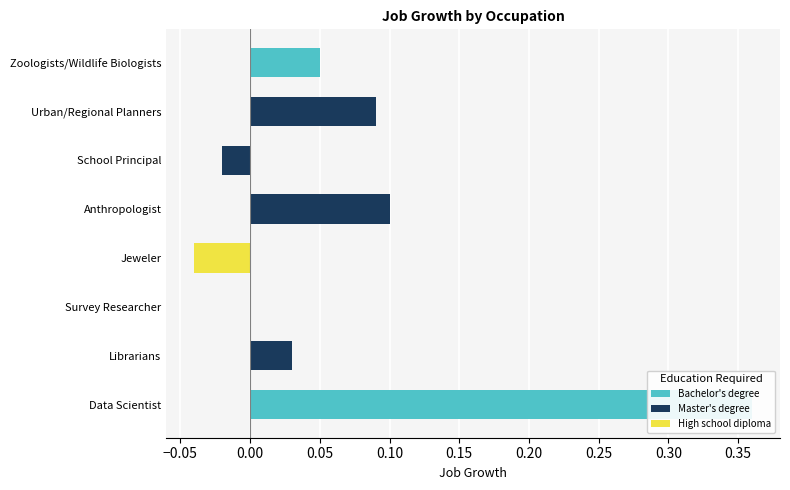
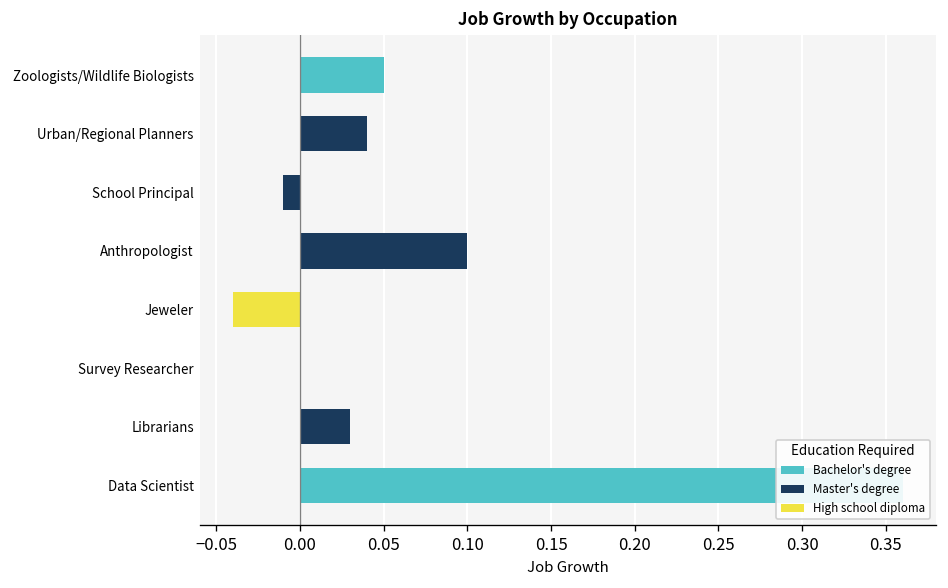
Urban/Regional Planners: 0.09 -> 0.04
School Principal: -0.02 -> -0.01
